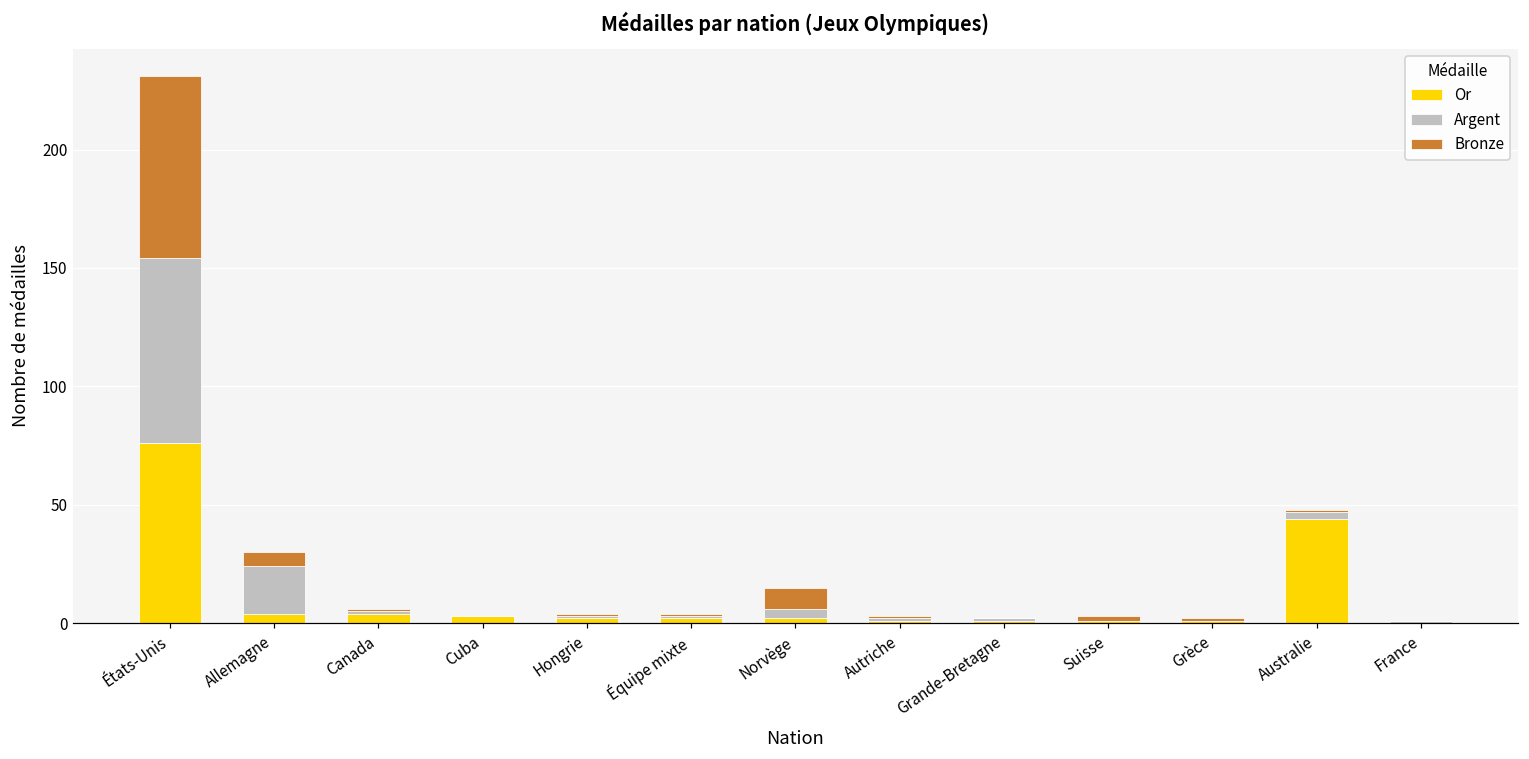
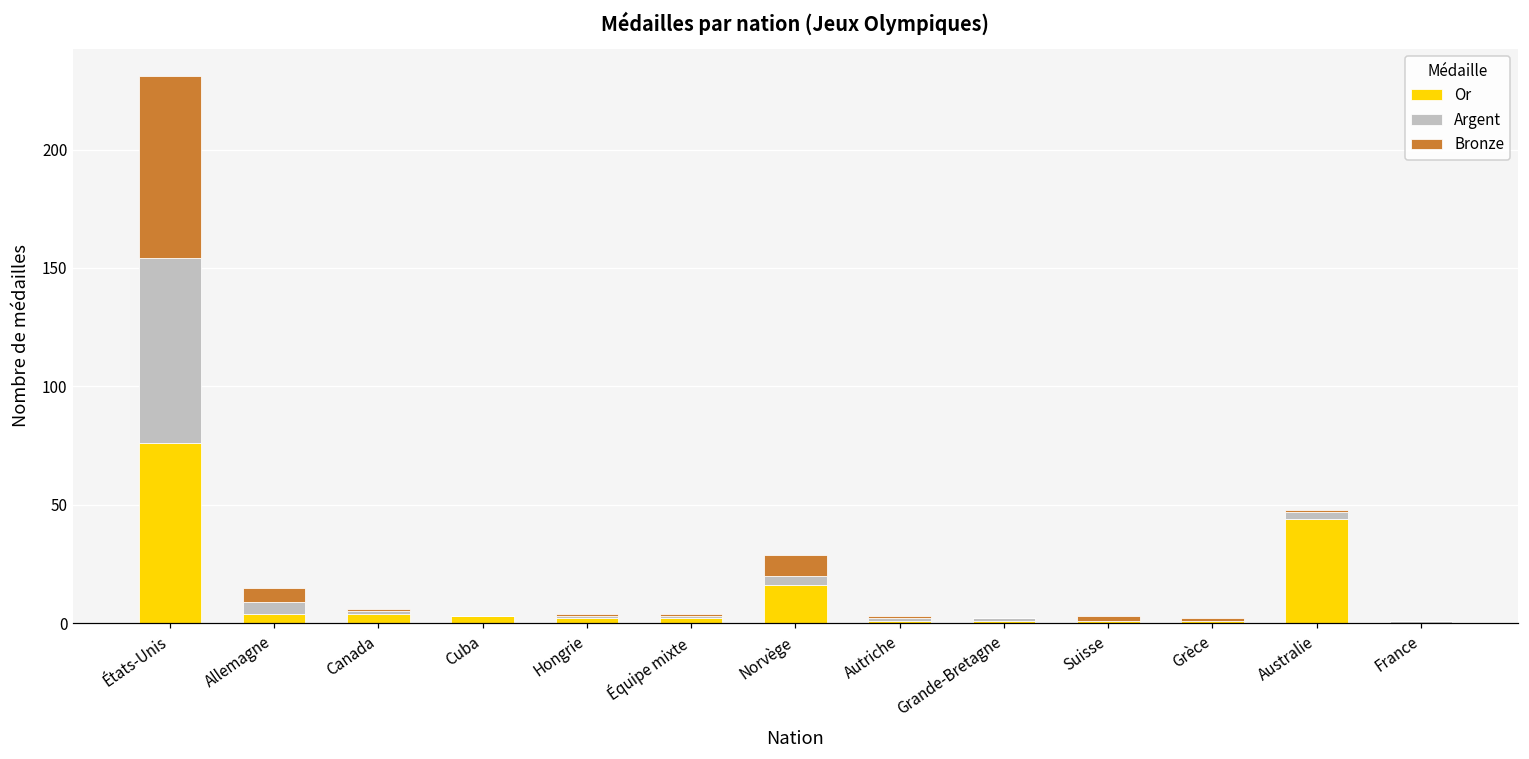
Argent, Allemagne: 20 -> 5
Or, Norvège: 2 -> 16
